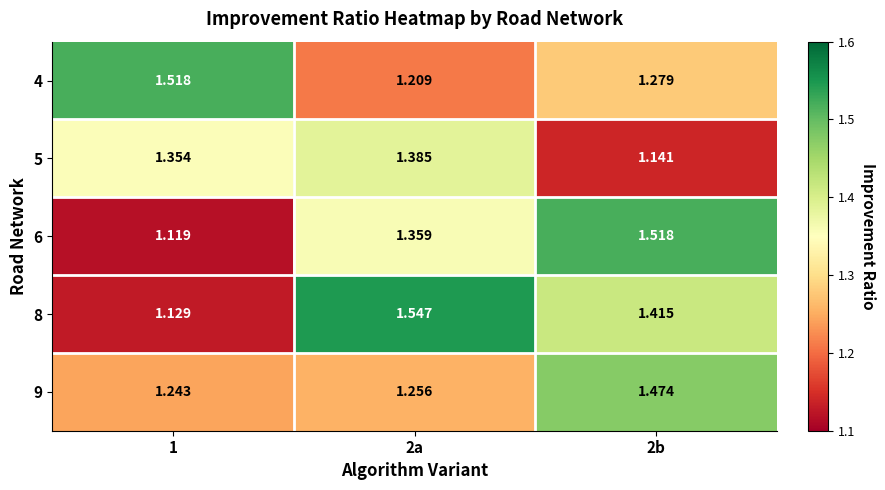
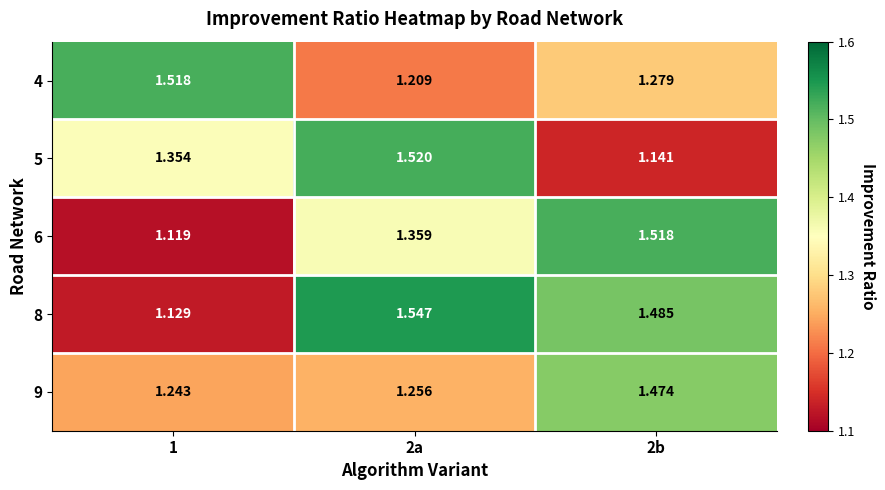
5, 2a: 1.385 -> 1.520
8, 2b: 1.415 -> 1.485
